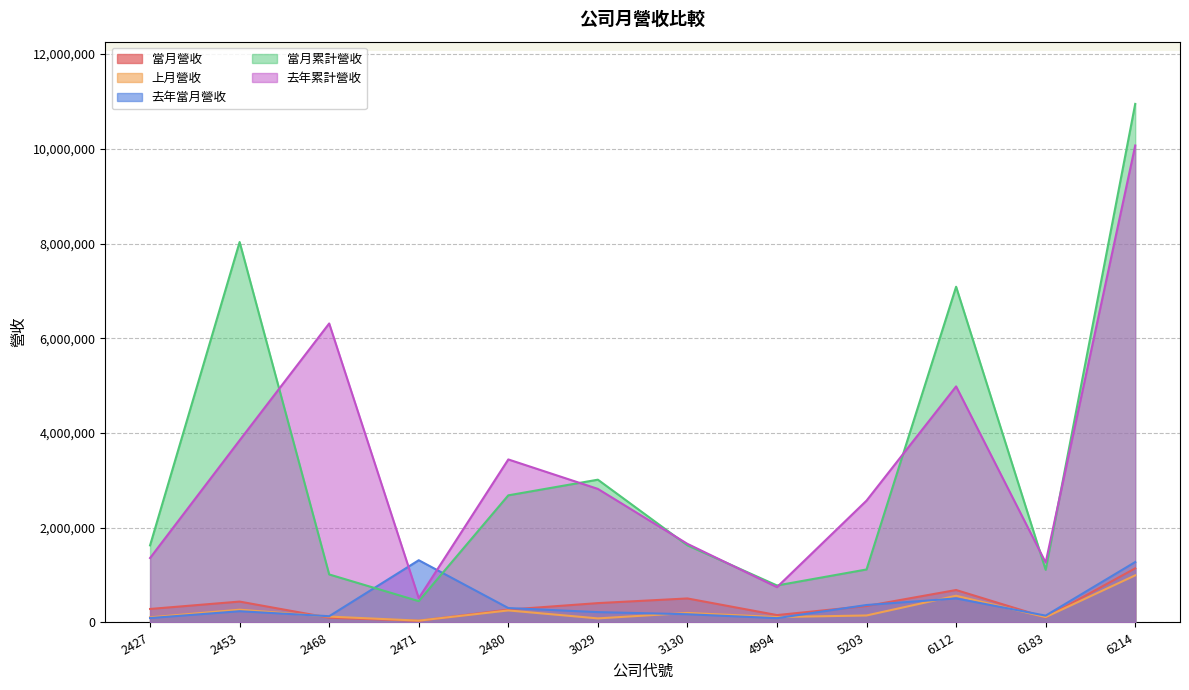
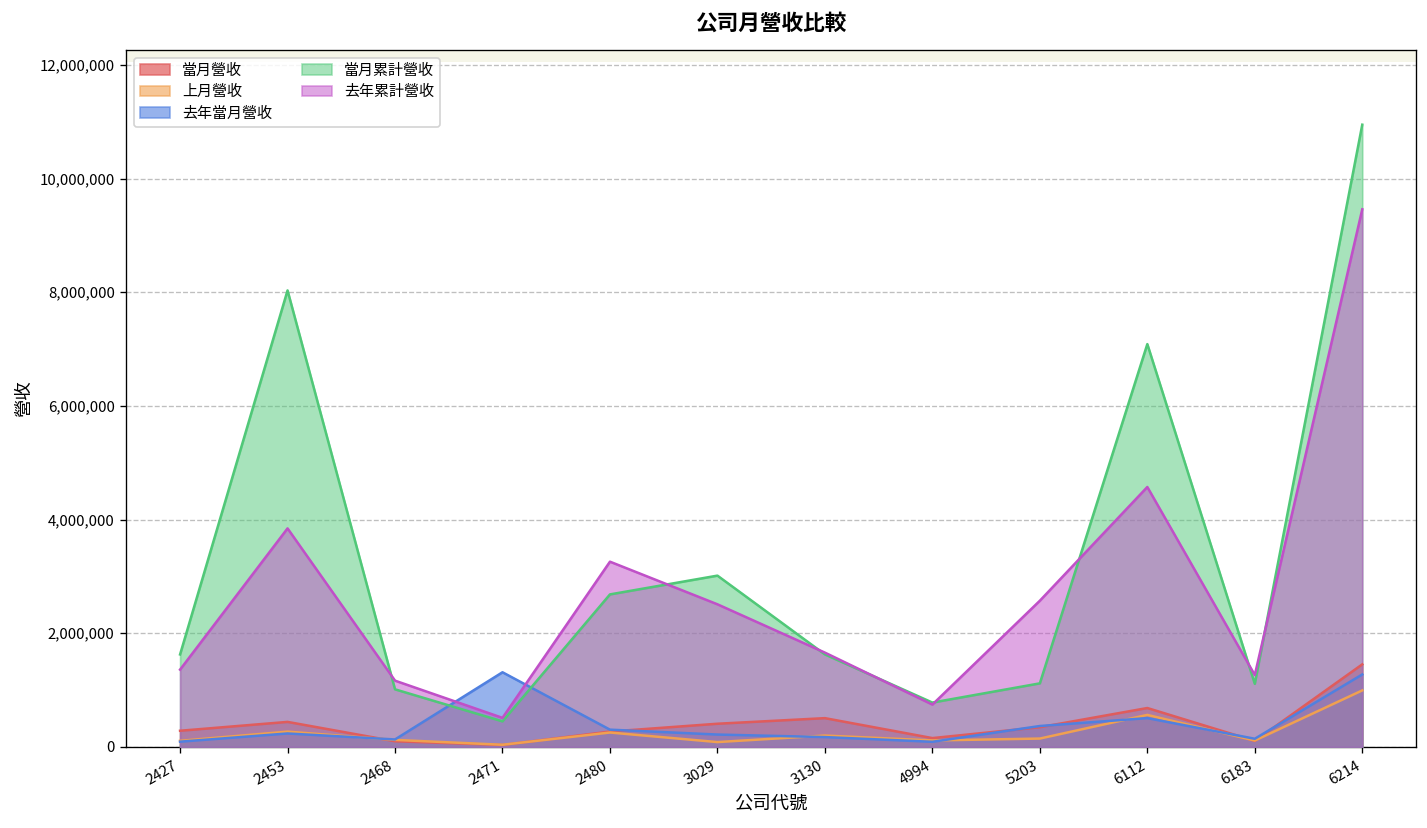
去年累計營收, 2468: 6,300,000 -> 1,200,000
去年累計營收, 2480: 3,400,000 -> 3,300,000
去年累計營收, 3029: 2,800,000 -> 2,500,000
去年累計營收, 6112: 5,000,000 -> 4,600,000
當月營收, 6214: 1,100,000 -> 1,500,000
去年累計營收, 6214: 10,100,000 -> 9,500,000
